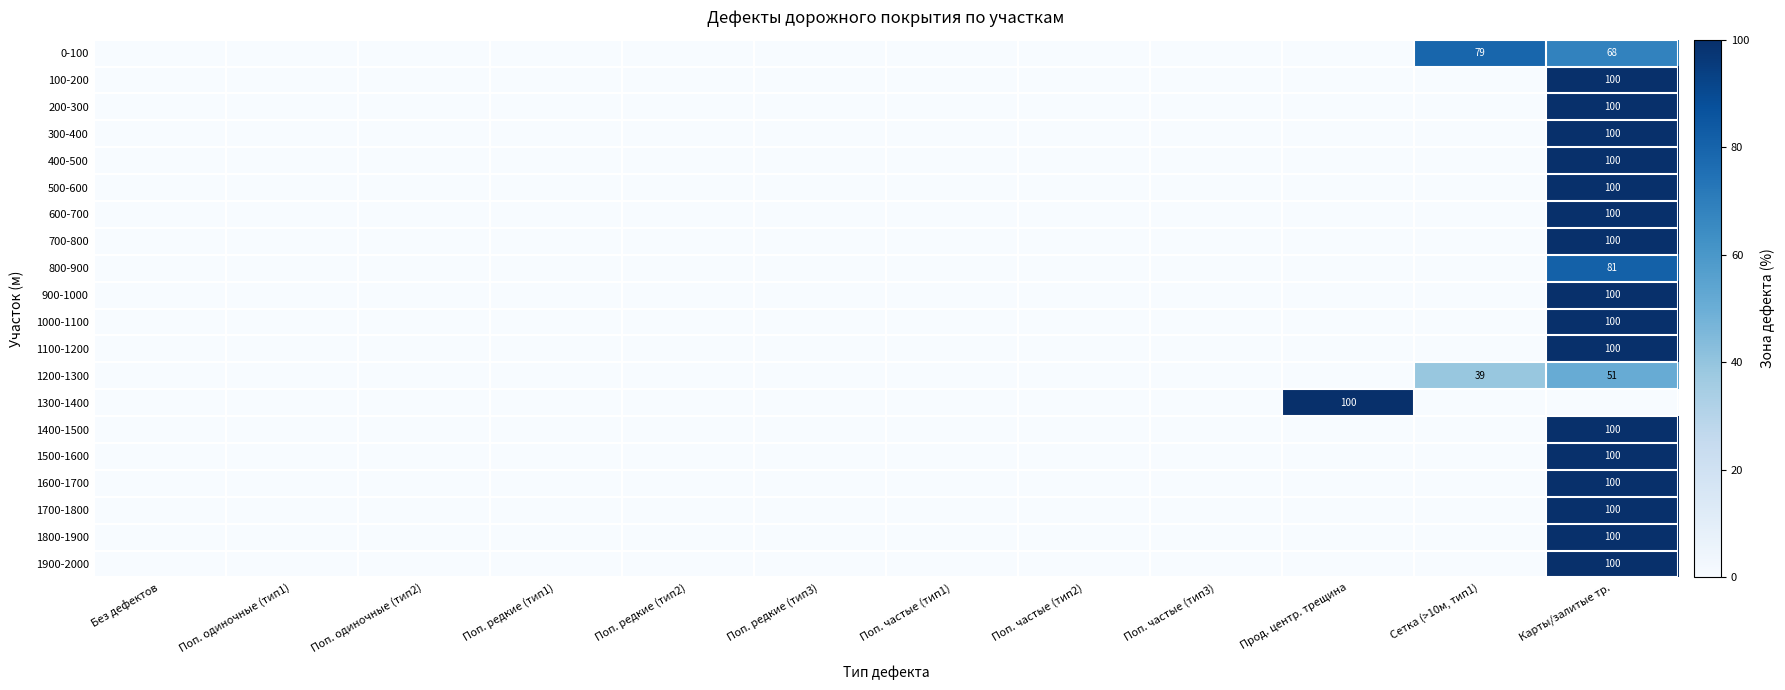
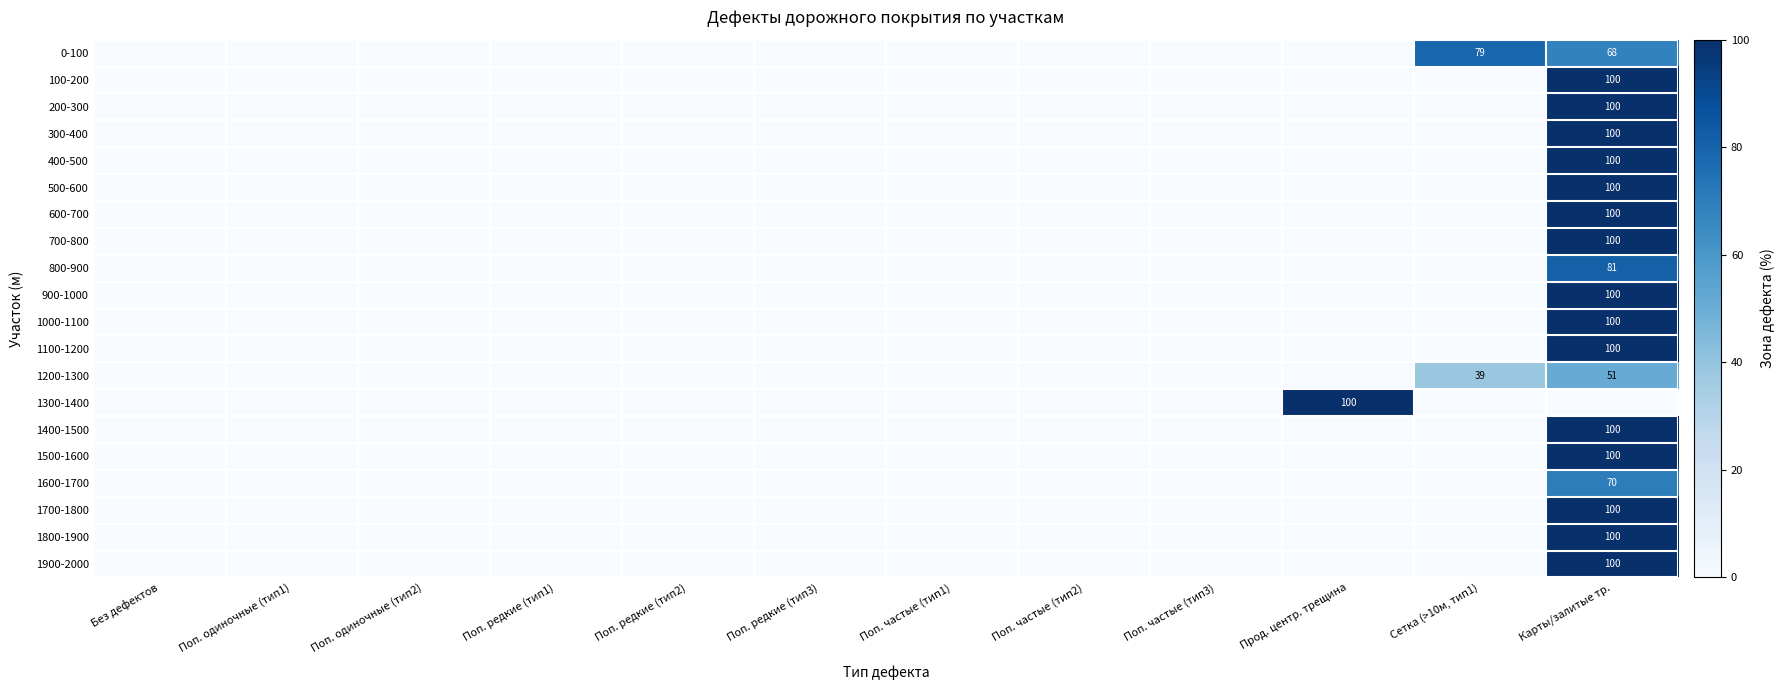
1600-1700, Карты/залитые тр.: 100 -> 70
